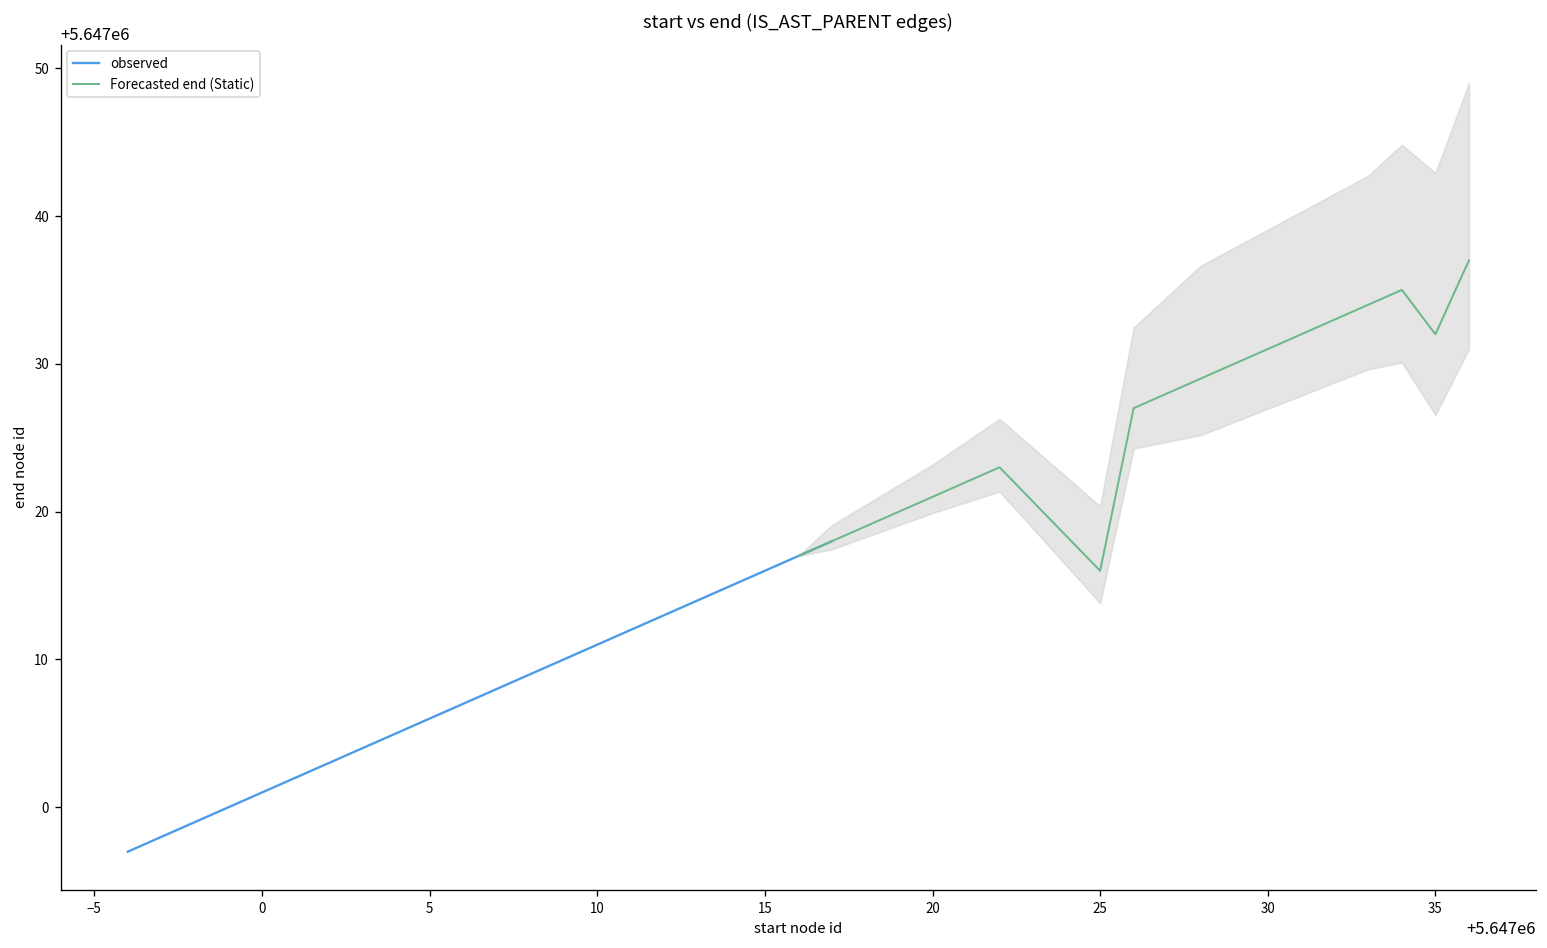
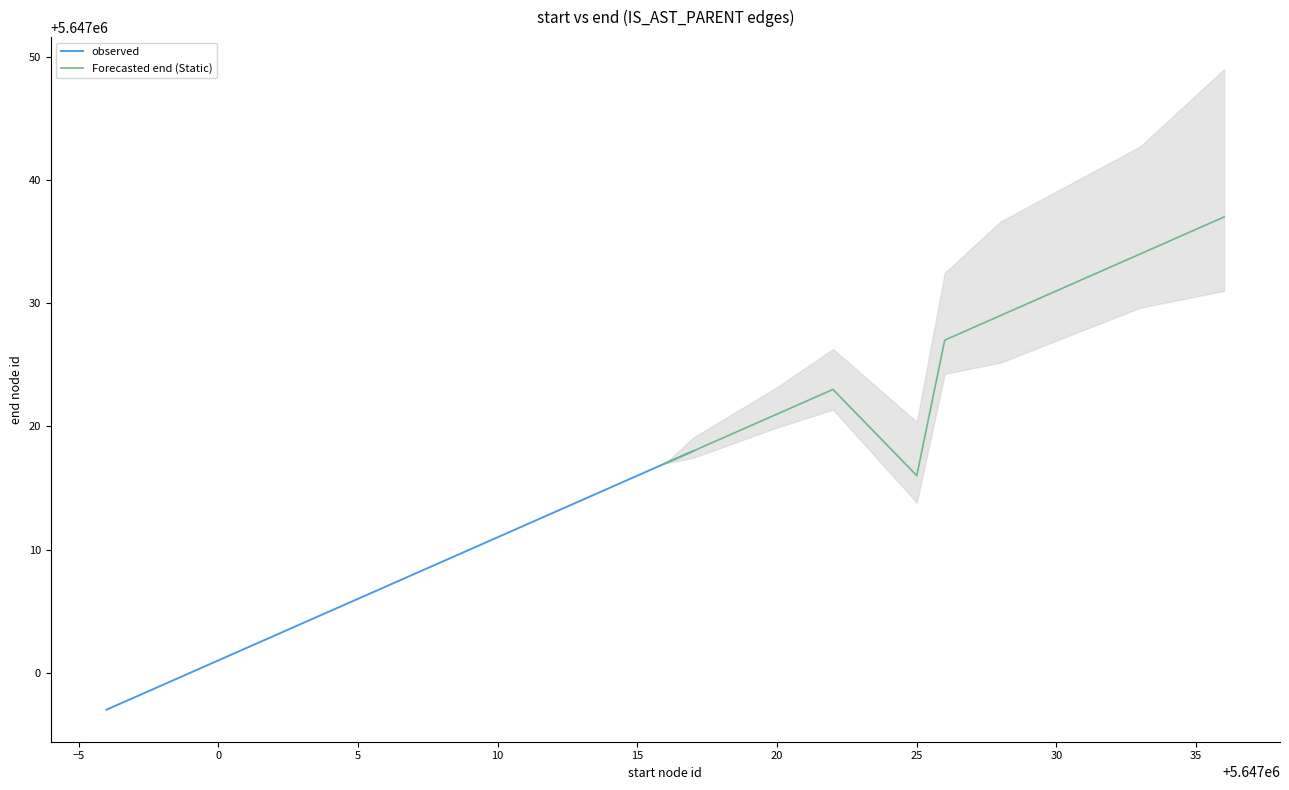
Forecasted end (Static), 35: 5647032 -> 5647036
